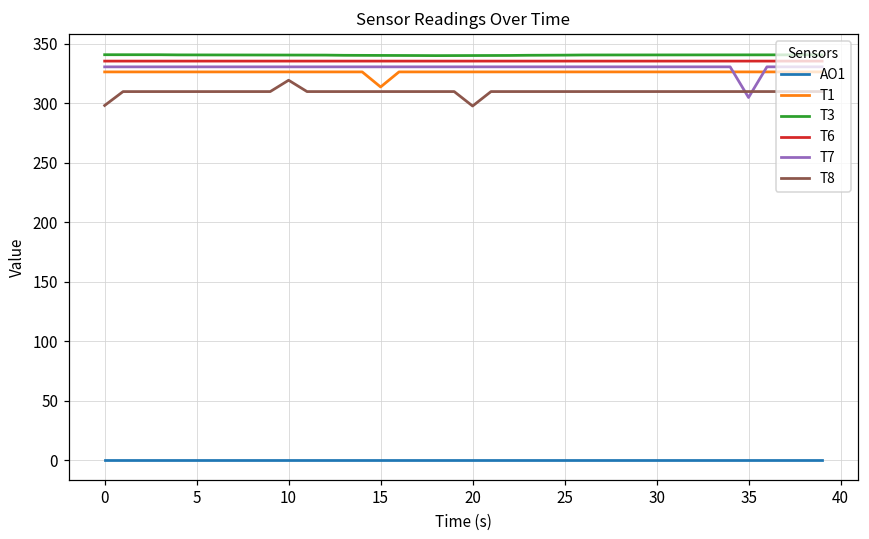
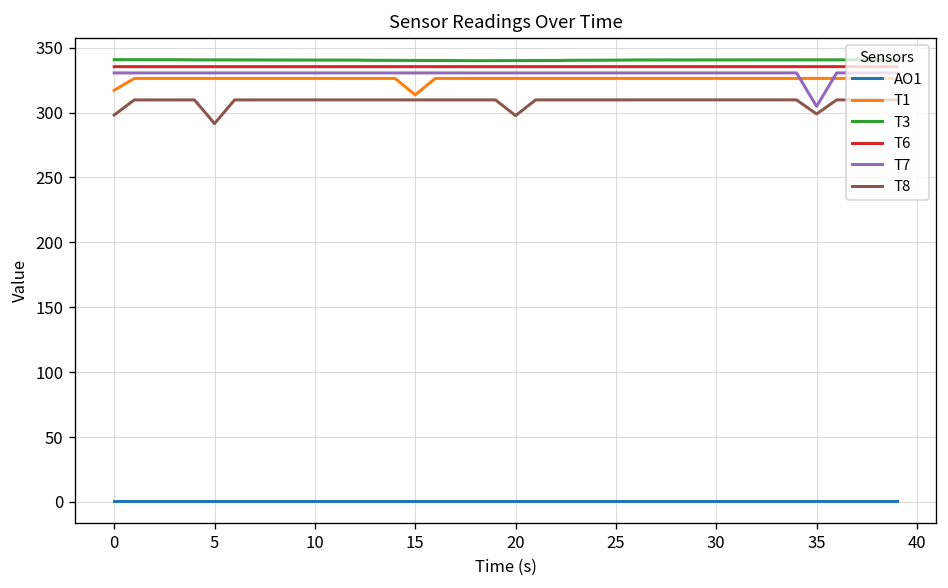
T1, 0: 326 -> 317
T8, 5: 310 -> 292
T8, 10: 319 -> 310
T8, 35: 310 -> 299
